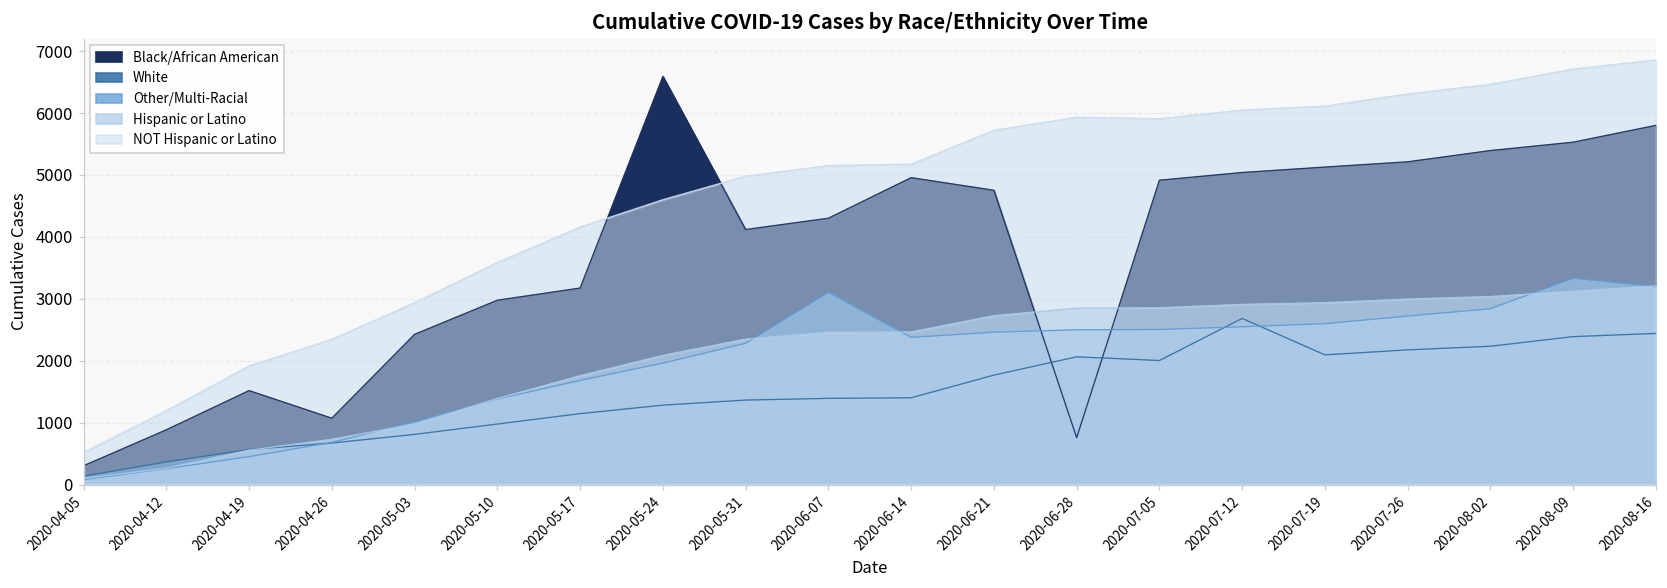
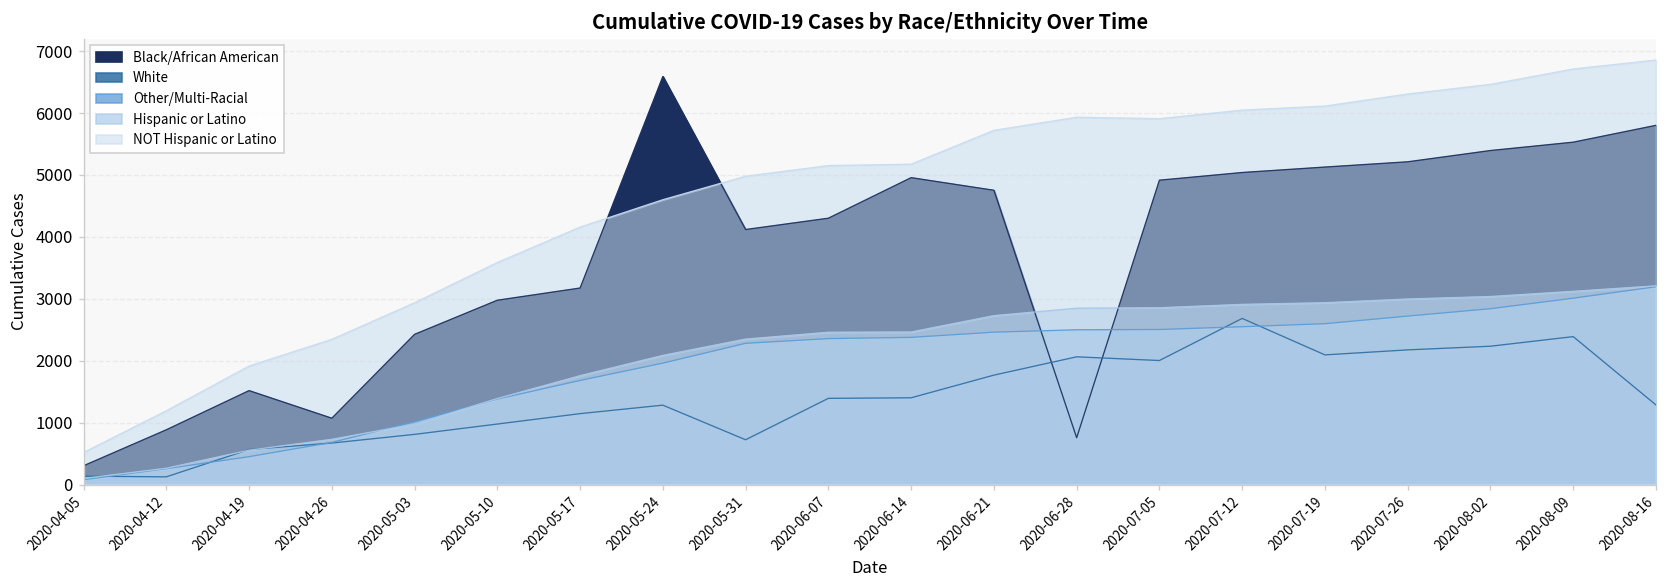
White, 2020-04-12: 400 -> 100
White, 2020-05-31: 1400 -> 700
Other/Multi-Racial, 2020-06-07: 3100 -> 2400
Other/Multi-Racial, 2020-08-09: 3300 -> 3000
White, 2020-08-16: 2400 -> 1300
